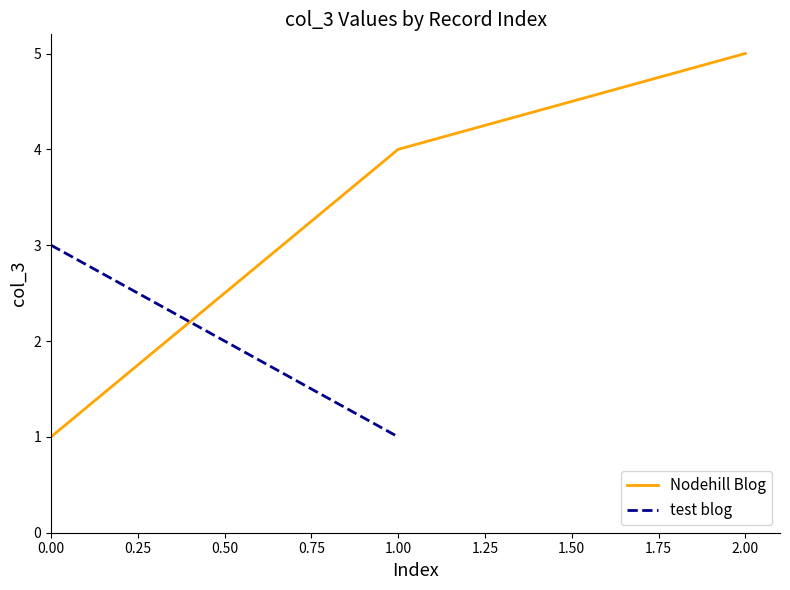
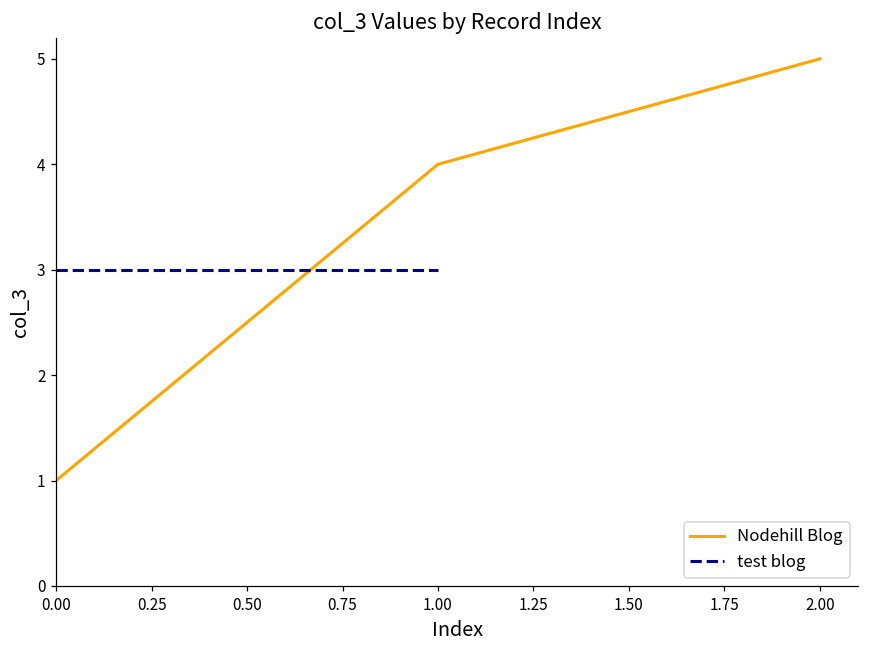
test blog, 1.00: 1 -> 3
